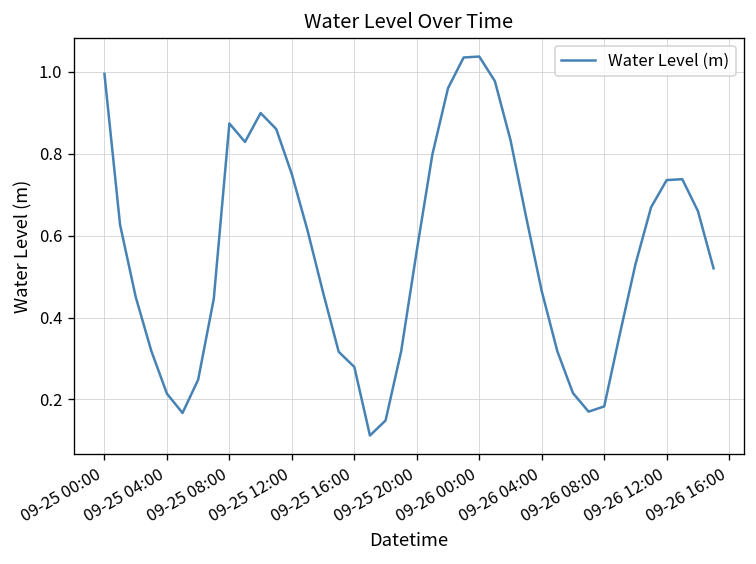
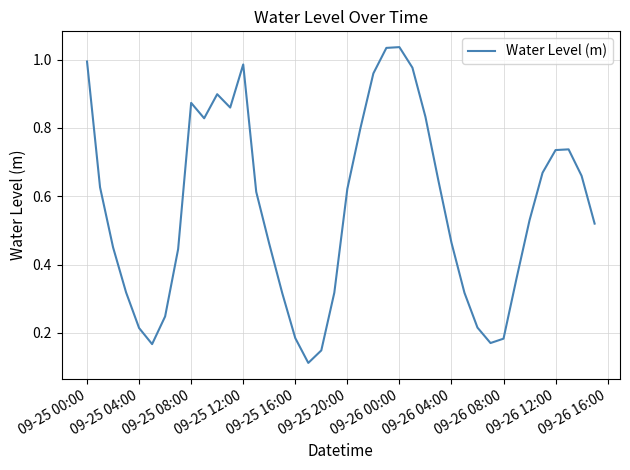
09-25 12:00: 0.75 -> 0.99
09-25 16:00: 0.28 -> 0.18
09-25 20:00: 0.56 -> 0.62
